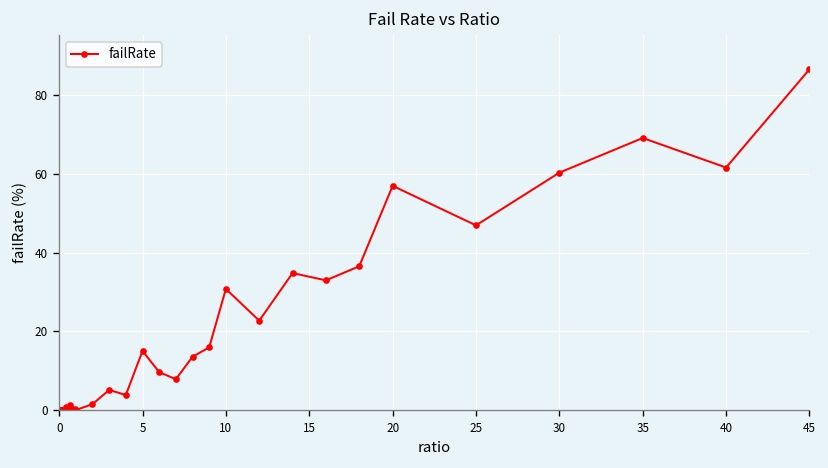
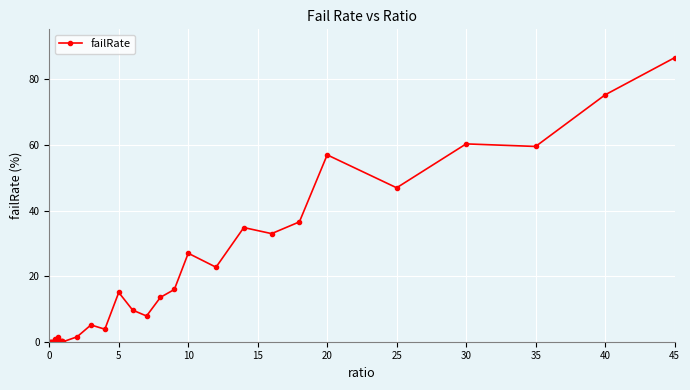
10: 31 -> 27
35: 69 -> 60
40: 62 -> 75
